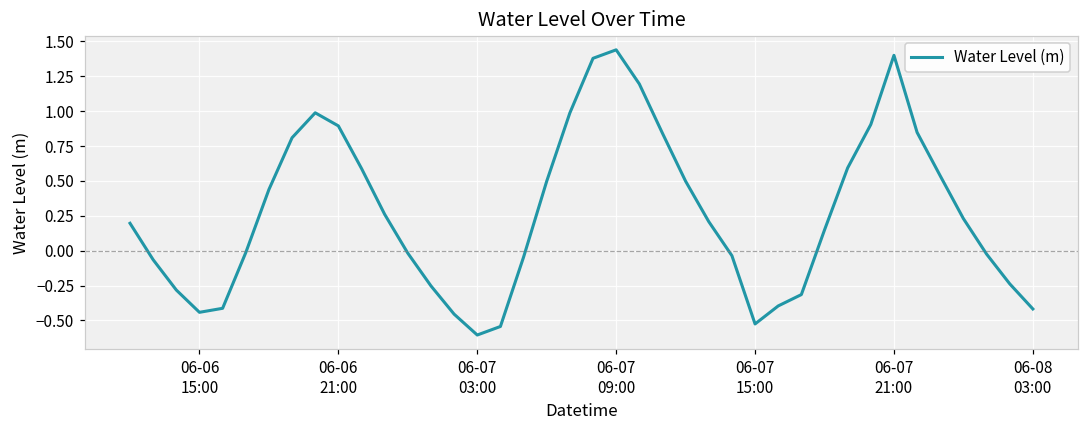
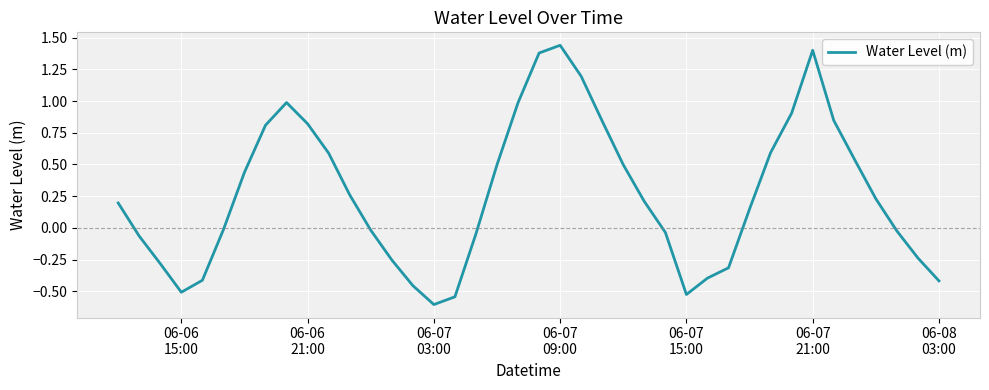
06-06 15:00: -0.44 -> -0.51
06-06 21:00: 0.89 -> 0.82
